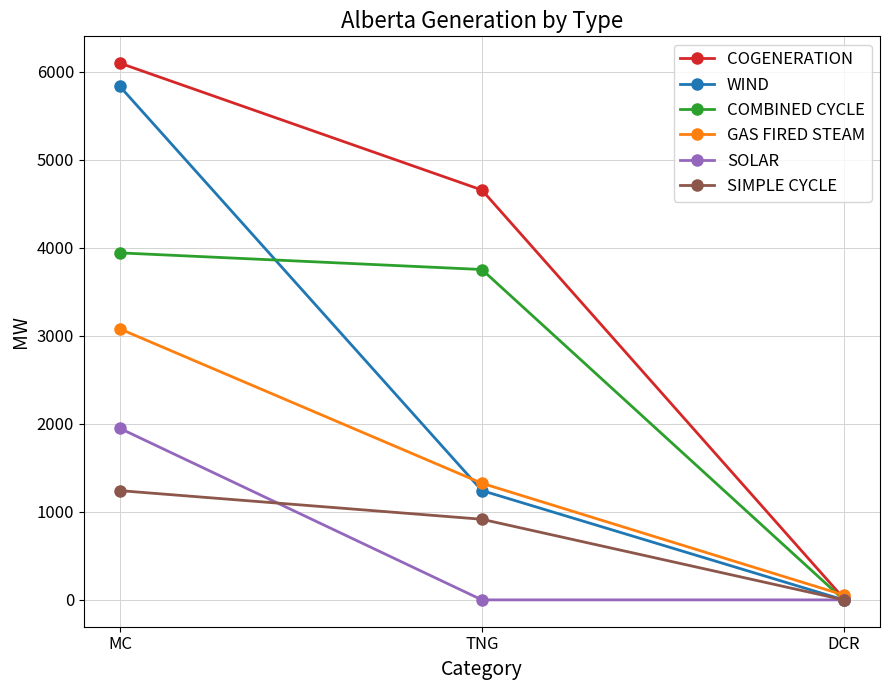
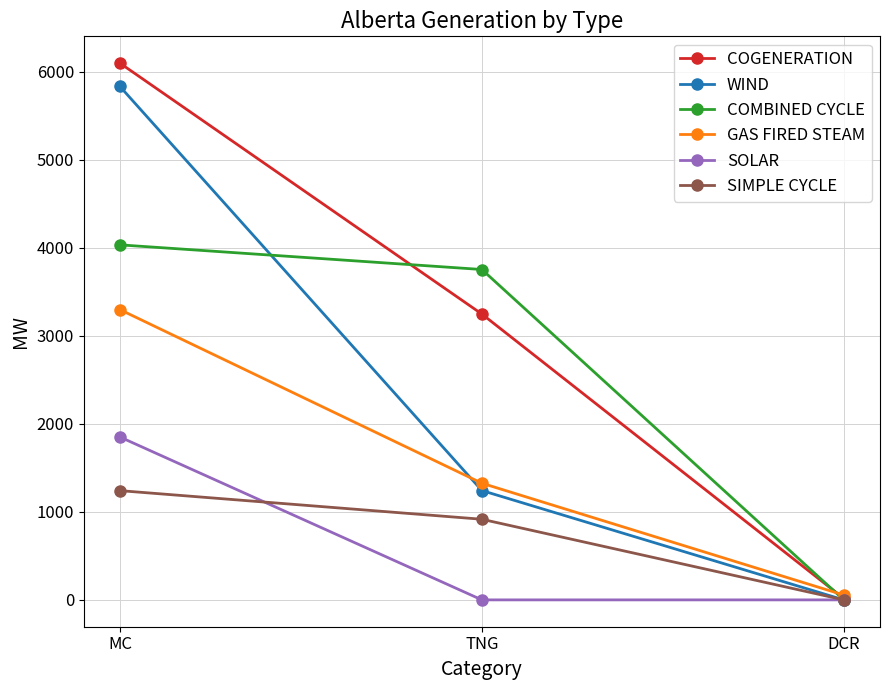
COMBINED CYCLE, MC: 3900 -> 4000
GAS FIRED STEAM, MC: 3100 -> 3300
SOLAR, MC: 1950 -> 1850
COGENERATION, TNG: 4700 -> 3200
